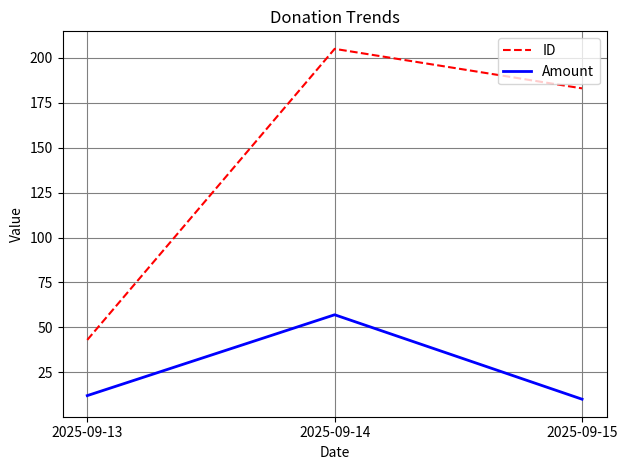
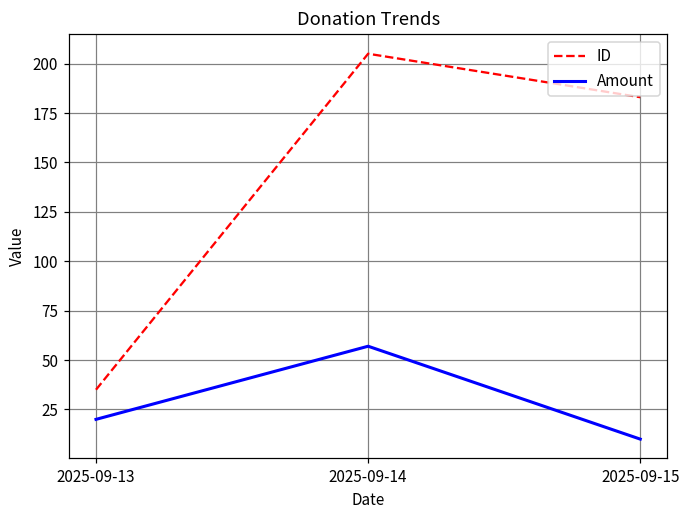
ID, 2025-09-13: 43 -> 35
Amount, 2025-09-13: 12 -> 20
